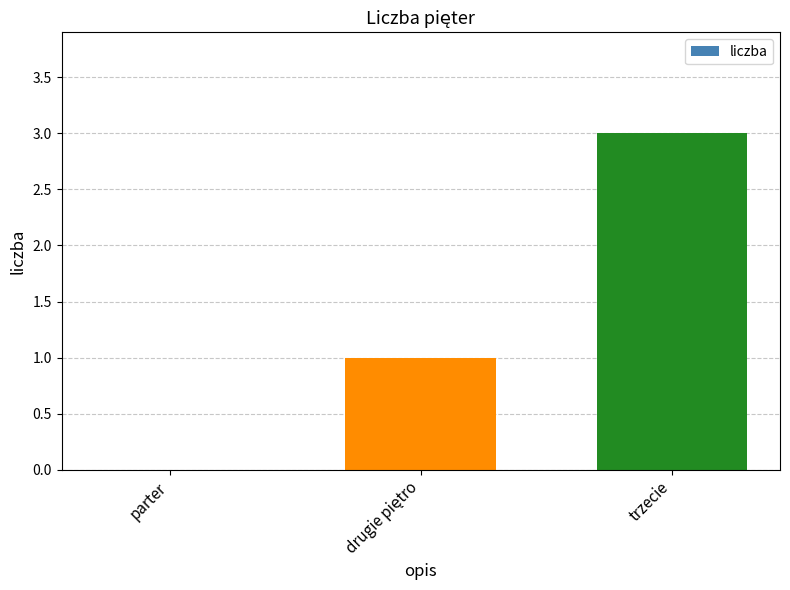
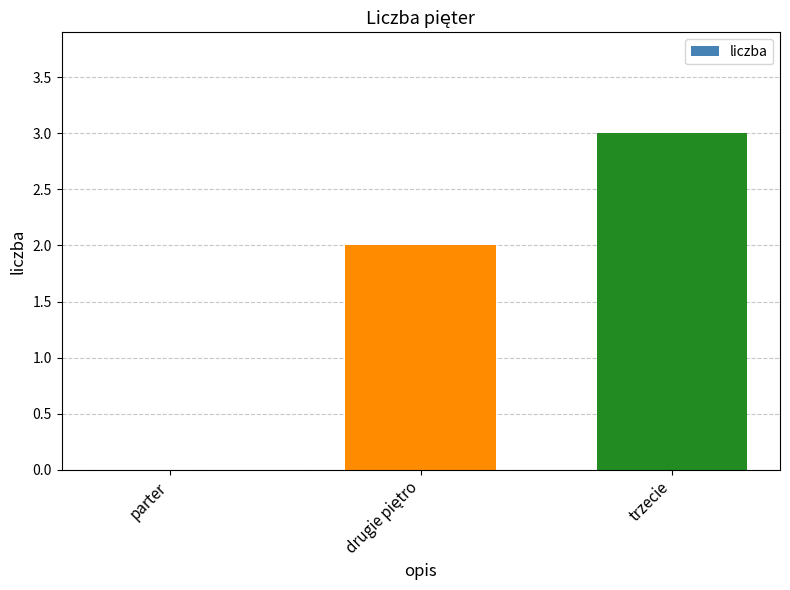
drugie piętro: 1 -> 2
